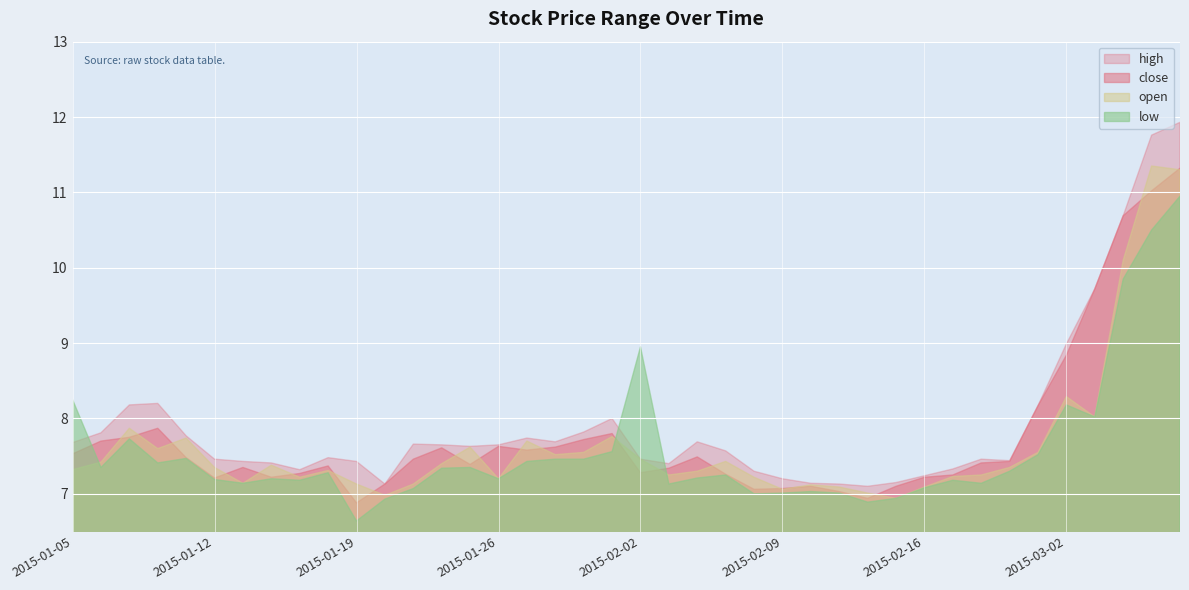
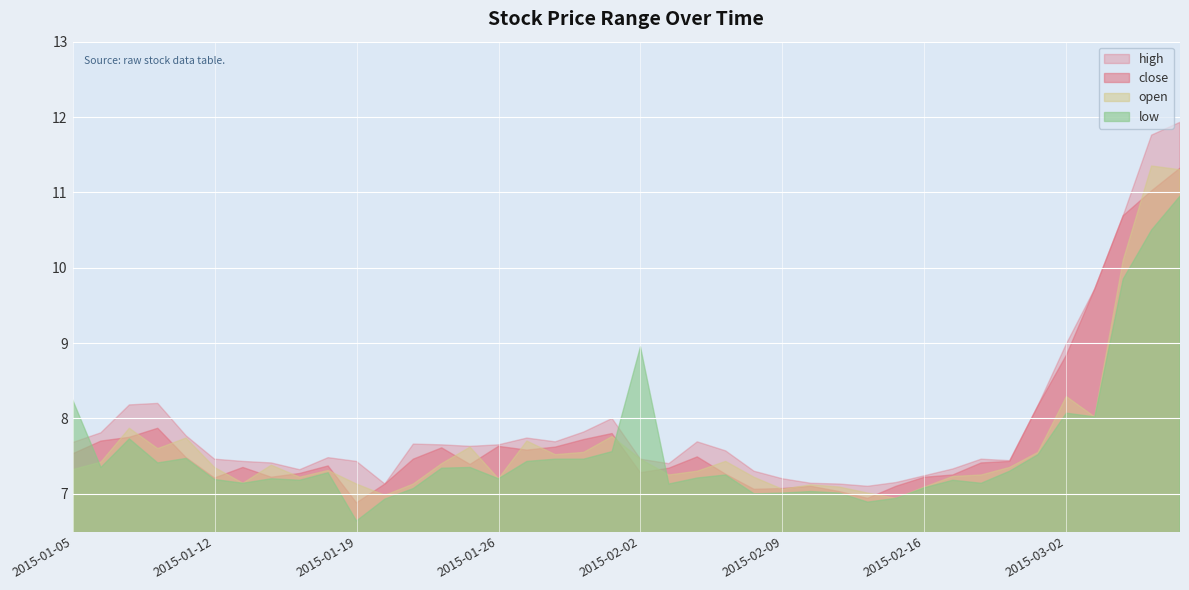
low, 2015-03-02: 8.2 -> 8.1
